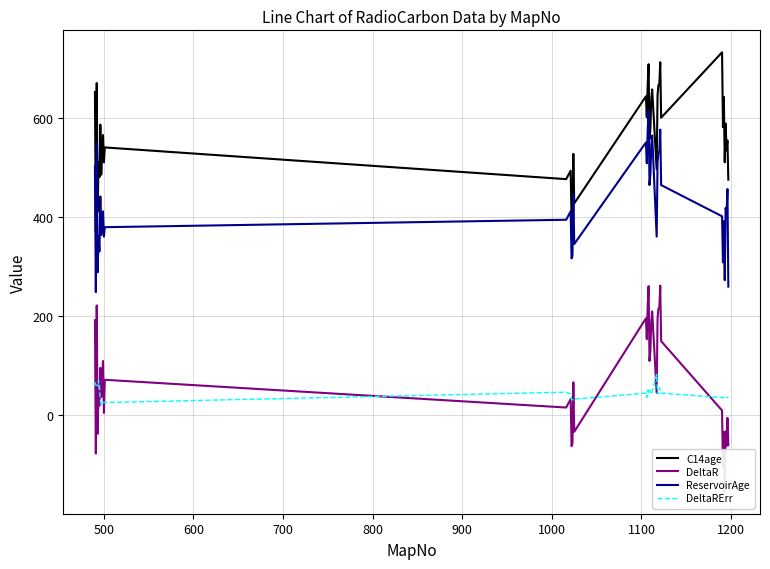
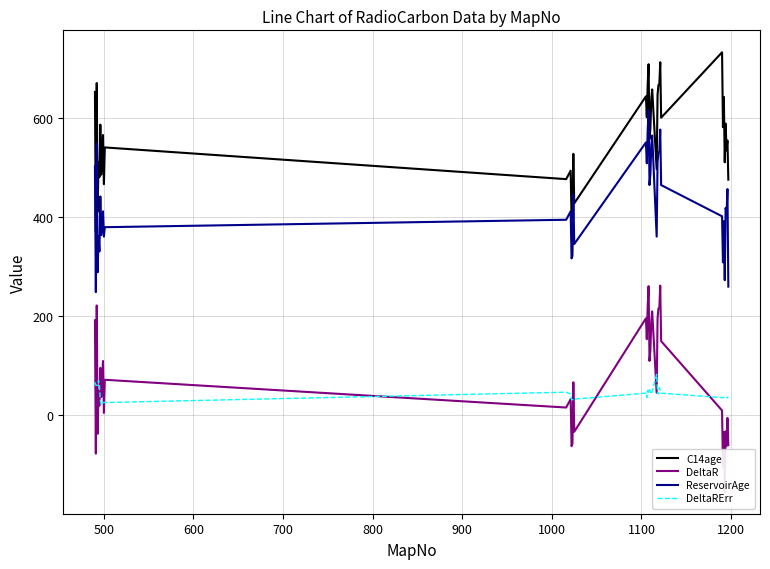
C14age, 500: 510 -> 470
